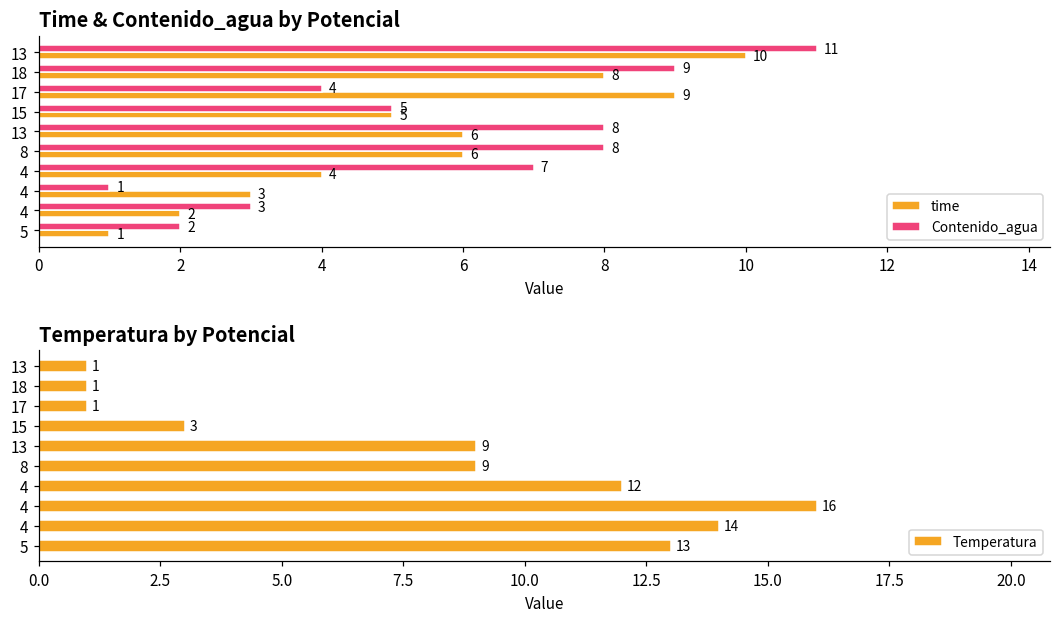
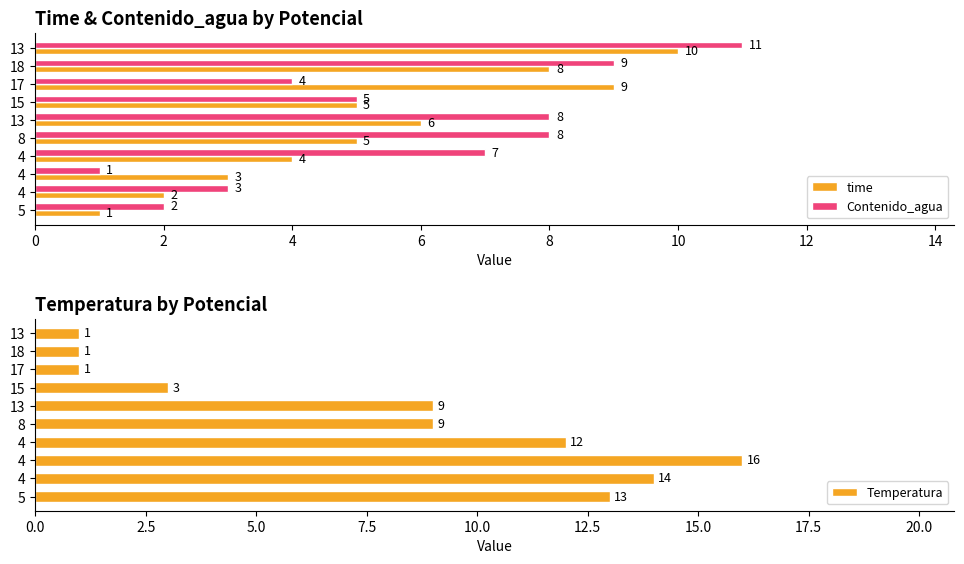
Time & Contenido_agua by Potencial, time, 8: 6 -> 5
